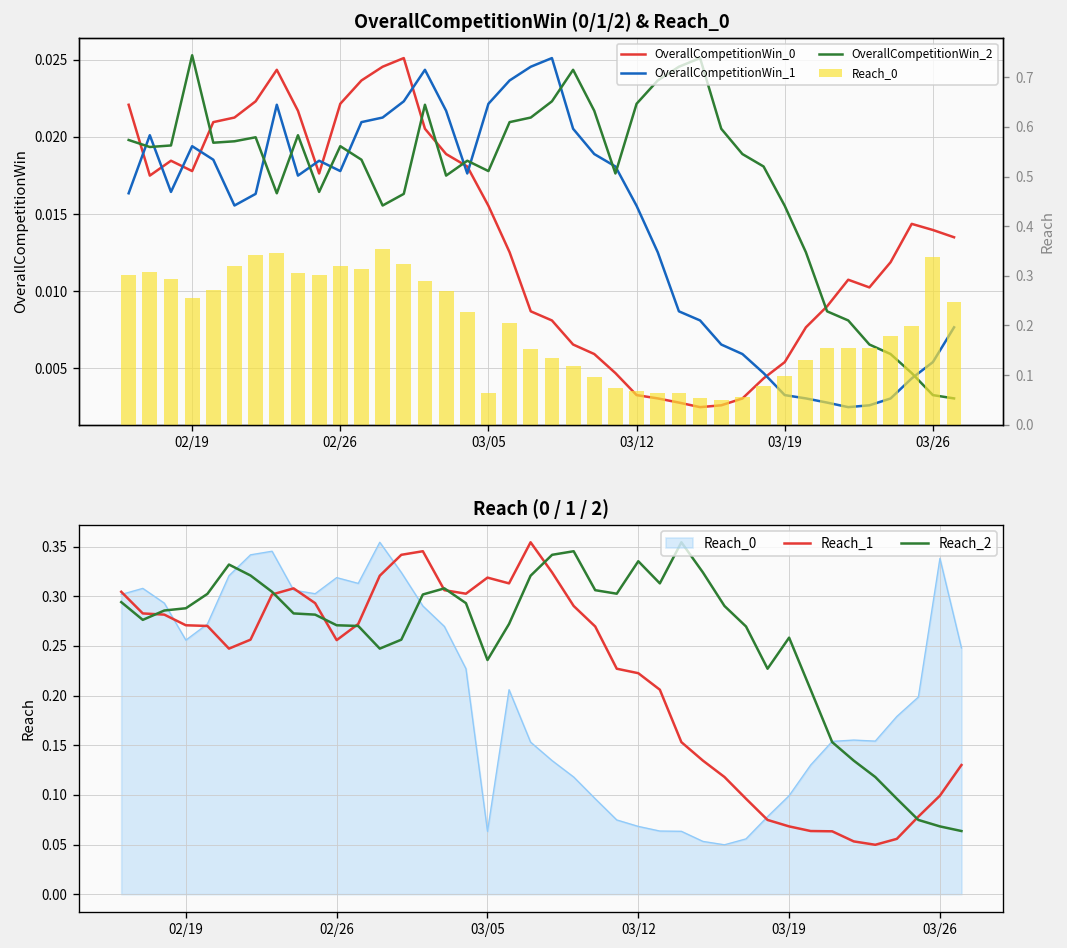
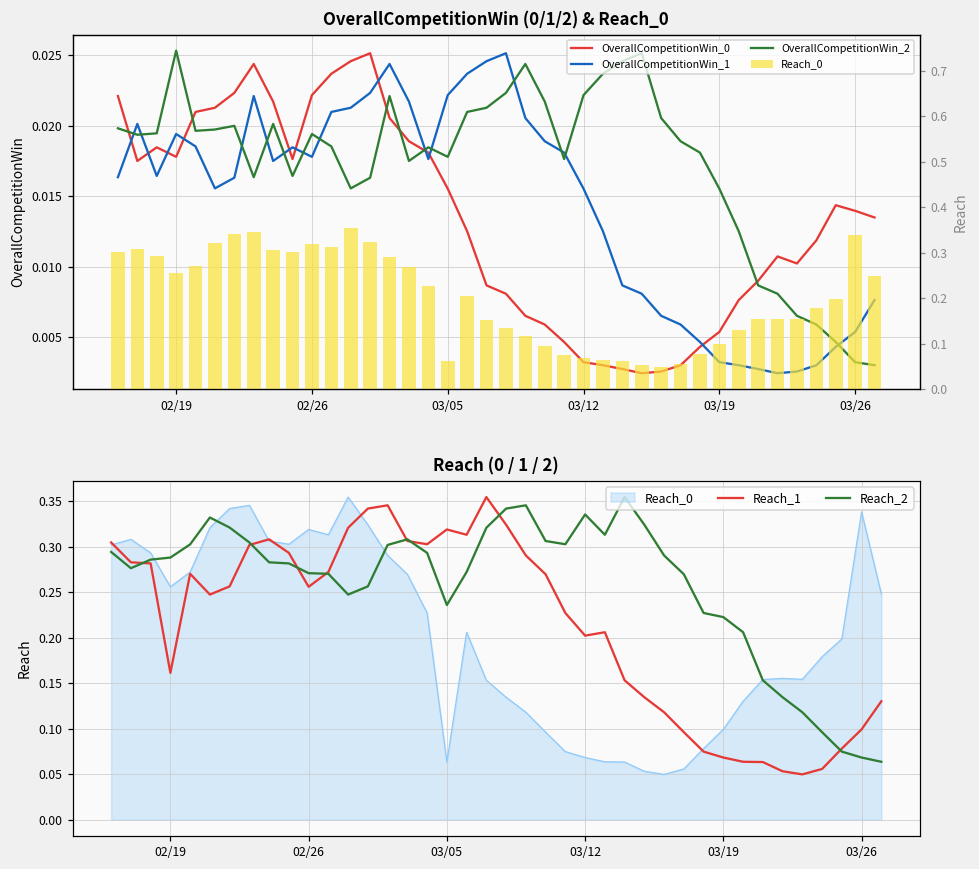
Reach (0 / 1 / 2), Reach_1, 02/19: 0.27 -> 0.16
Reach (0 / 1 / 2), Reach_1, 03/12: 0.22 -> 0.20
Reach (0 / 1 / 2), Reach_2, 03/19: 0.26 -> 0.22
